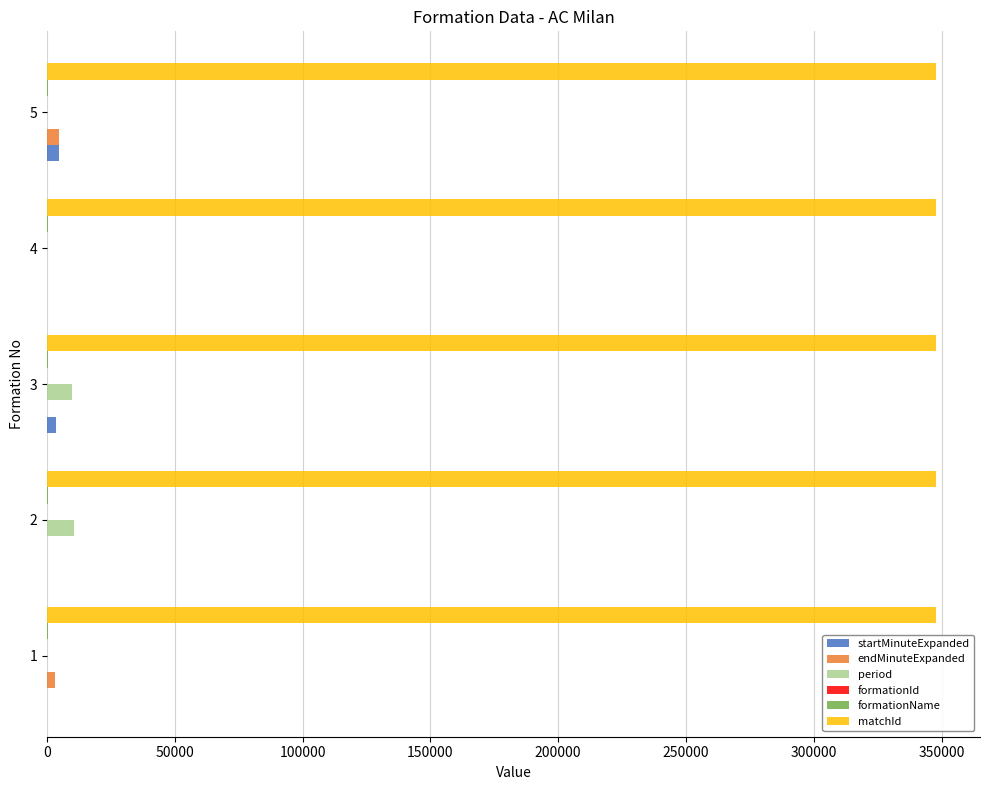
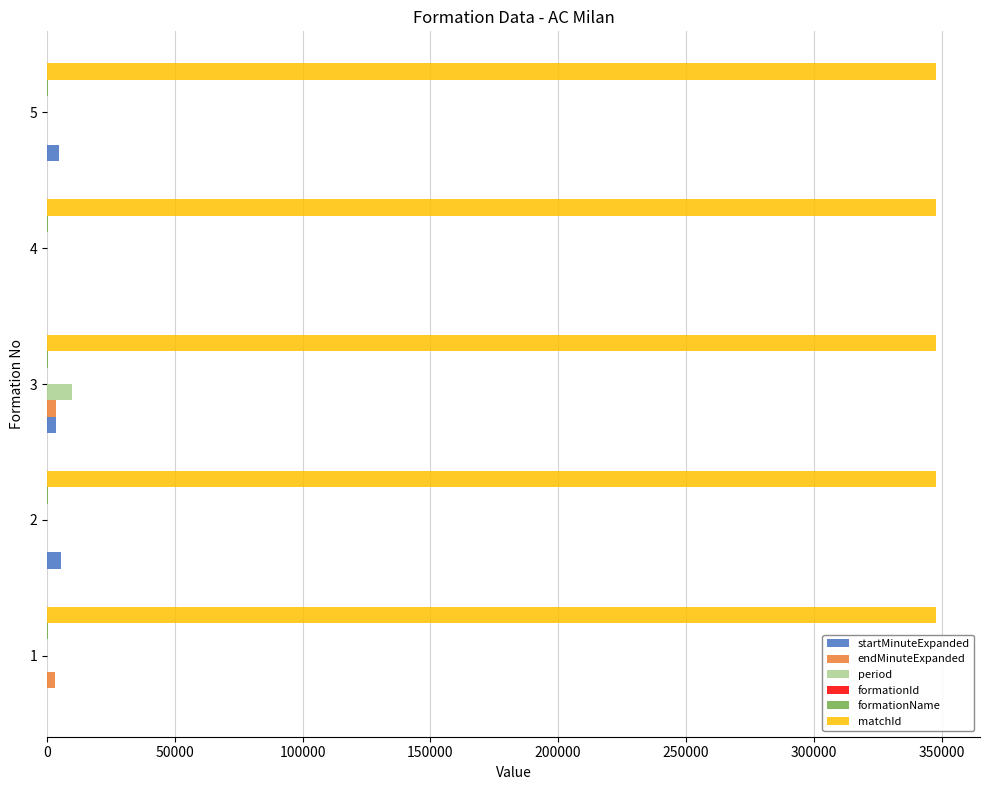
endMinuteExpanded, 5: 5000 -> 0
endMinuteExpanded, 3: 0 -> 4000
period, 2: 11000 -> 0
startMinuteExpanded, 2: 0 -> 6000
